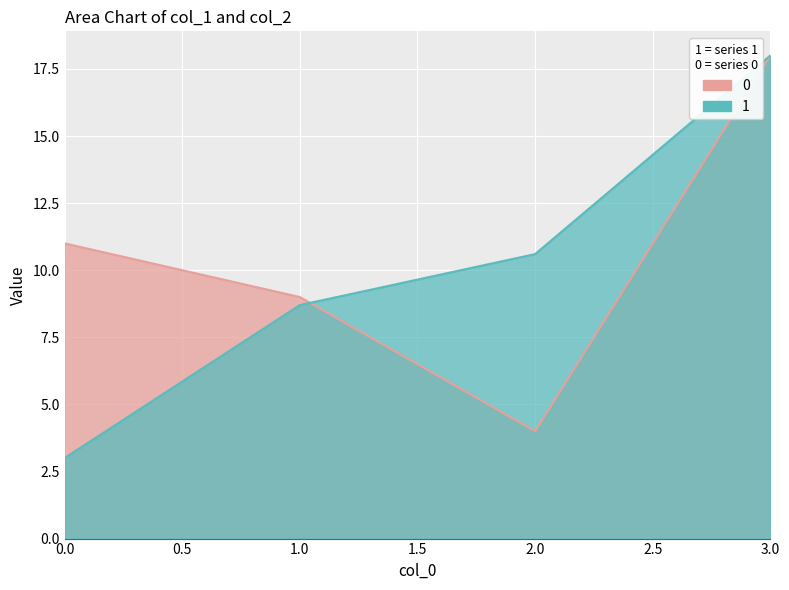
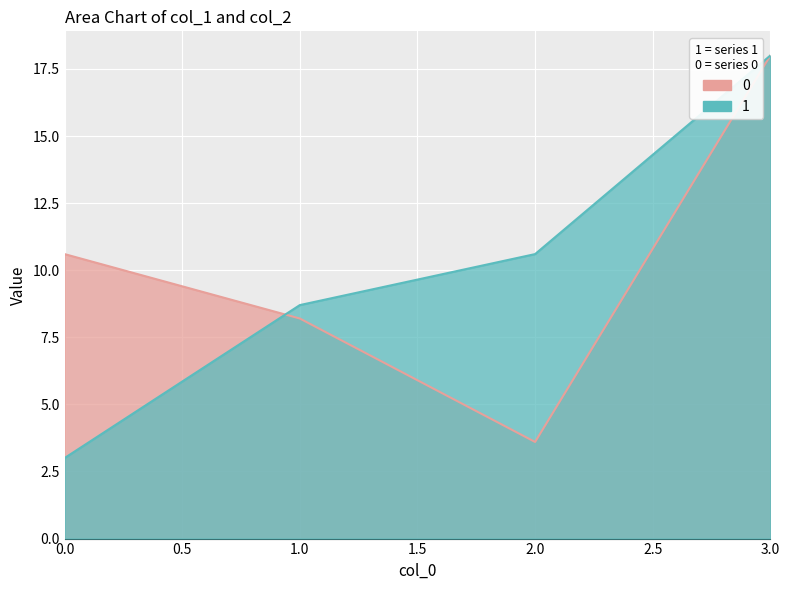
0, 0.0: 11.0 -> 10.6
0, 1.0: 9.0 -> 8.2
0, 2.0: 4.0 -> 3.6
